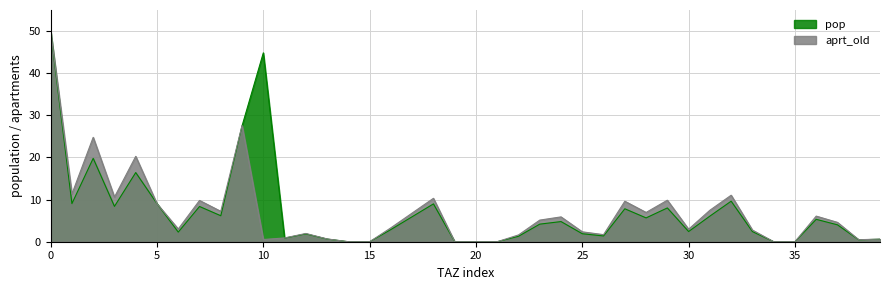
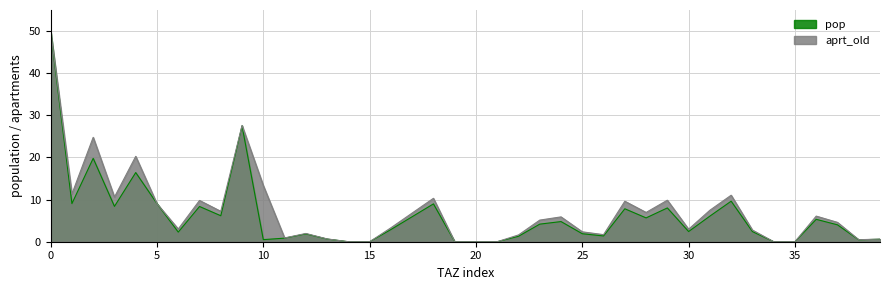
pop, 10: 45 -> 0
aprt_old, 10: 1 -> 13
